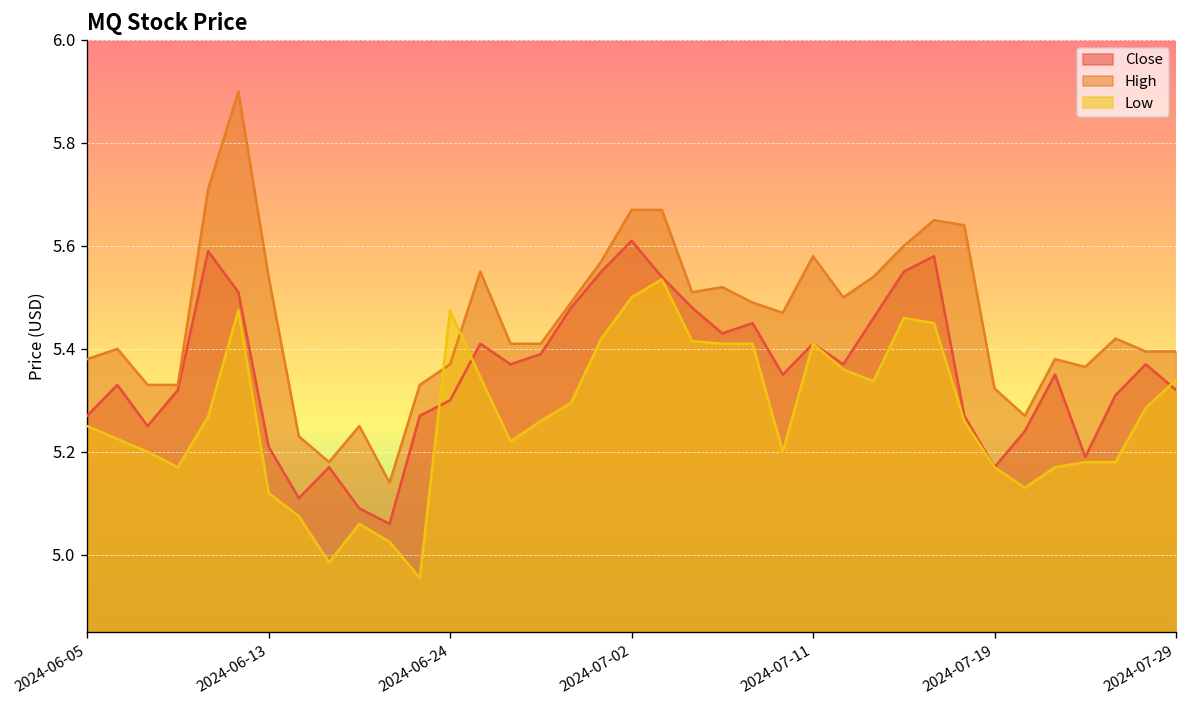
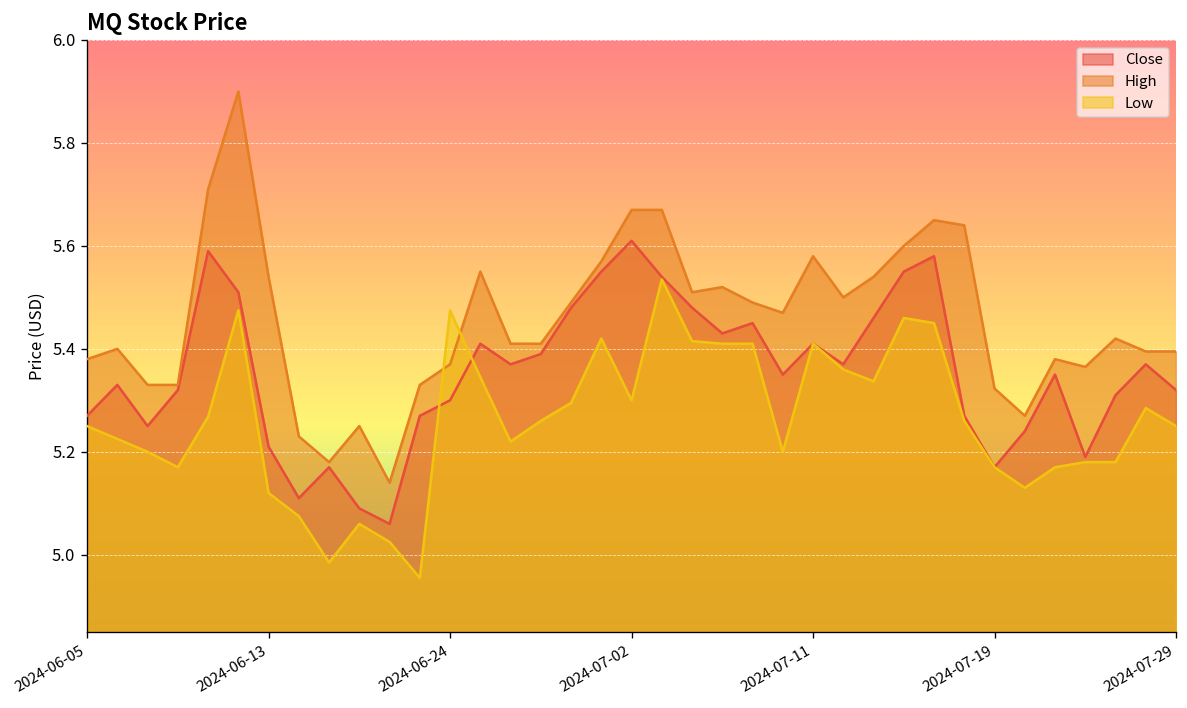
Low, 2024-07-02: 5.5 -> 5.3
Low, 2024-07-29: 5.34 -> 5.25
